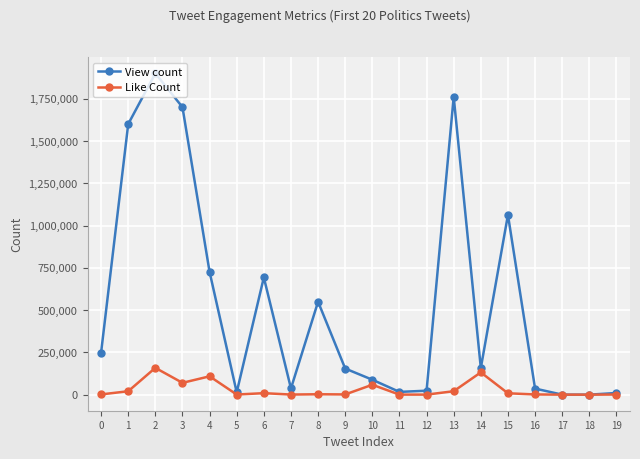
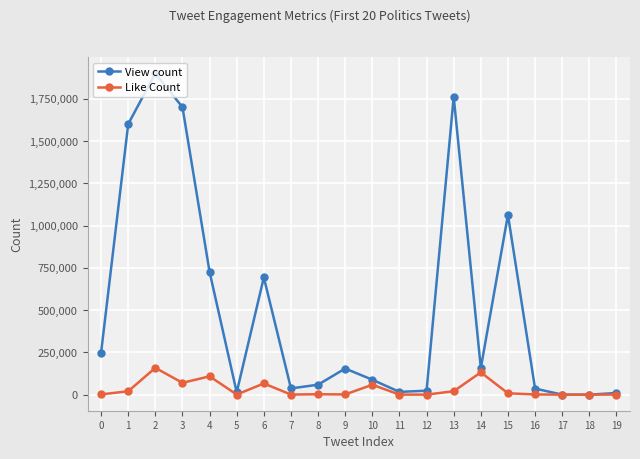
Like Count, 6: 10,000 -> 70,000
View count, 8: 550,000 -> 60,000
